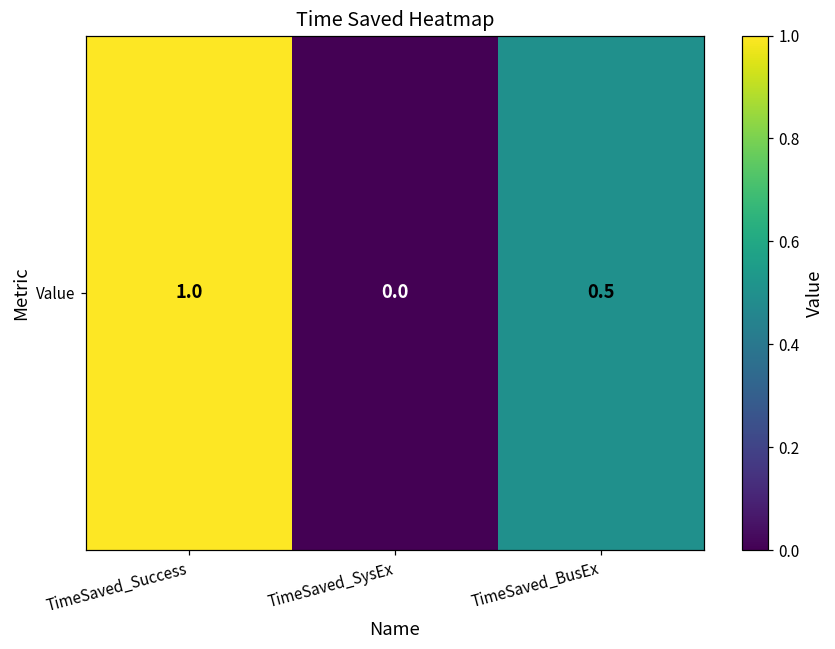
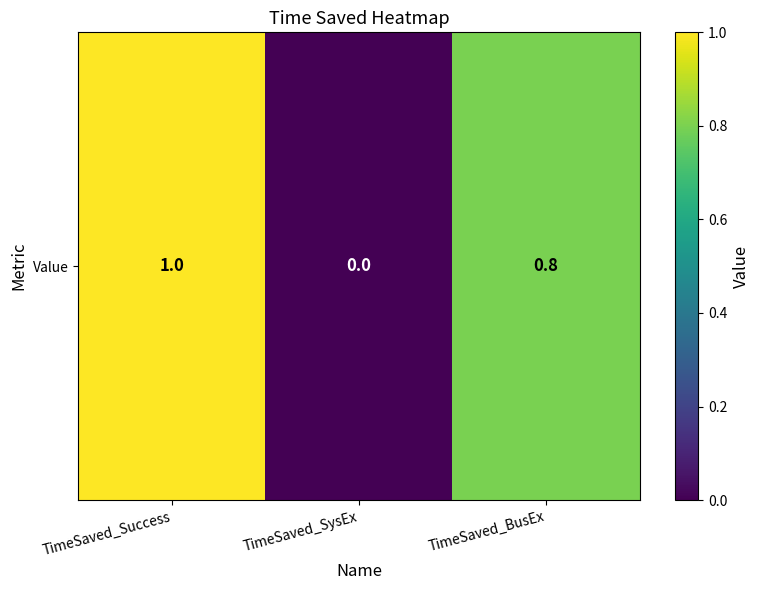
Value, TimeSaved_BusEx: 0.5 -> 0.8
